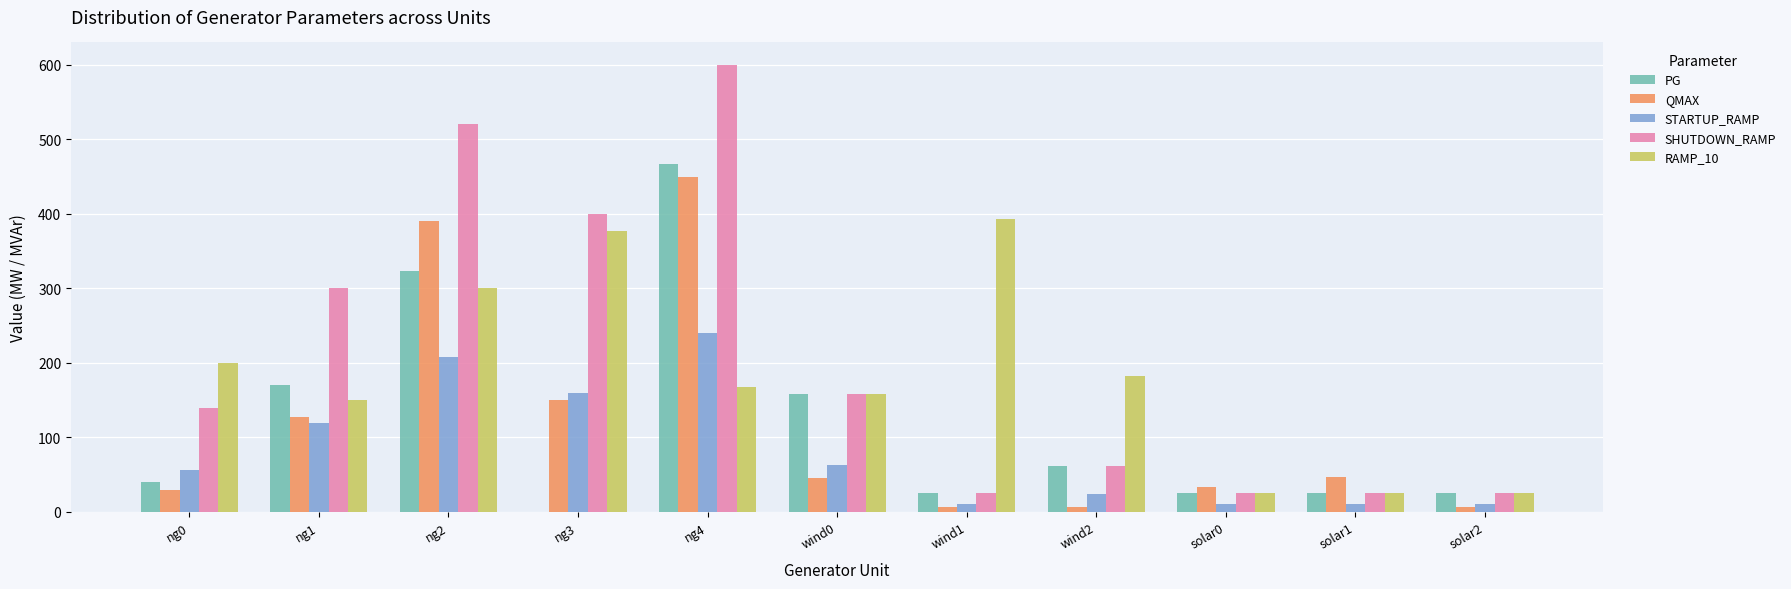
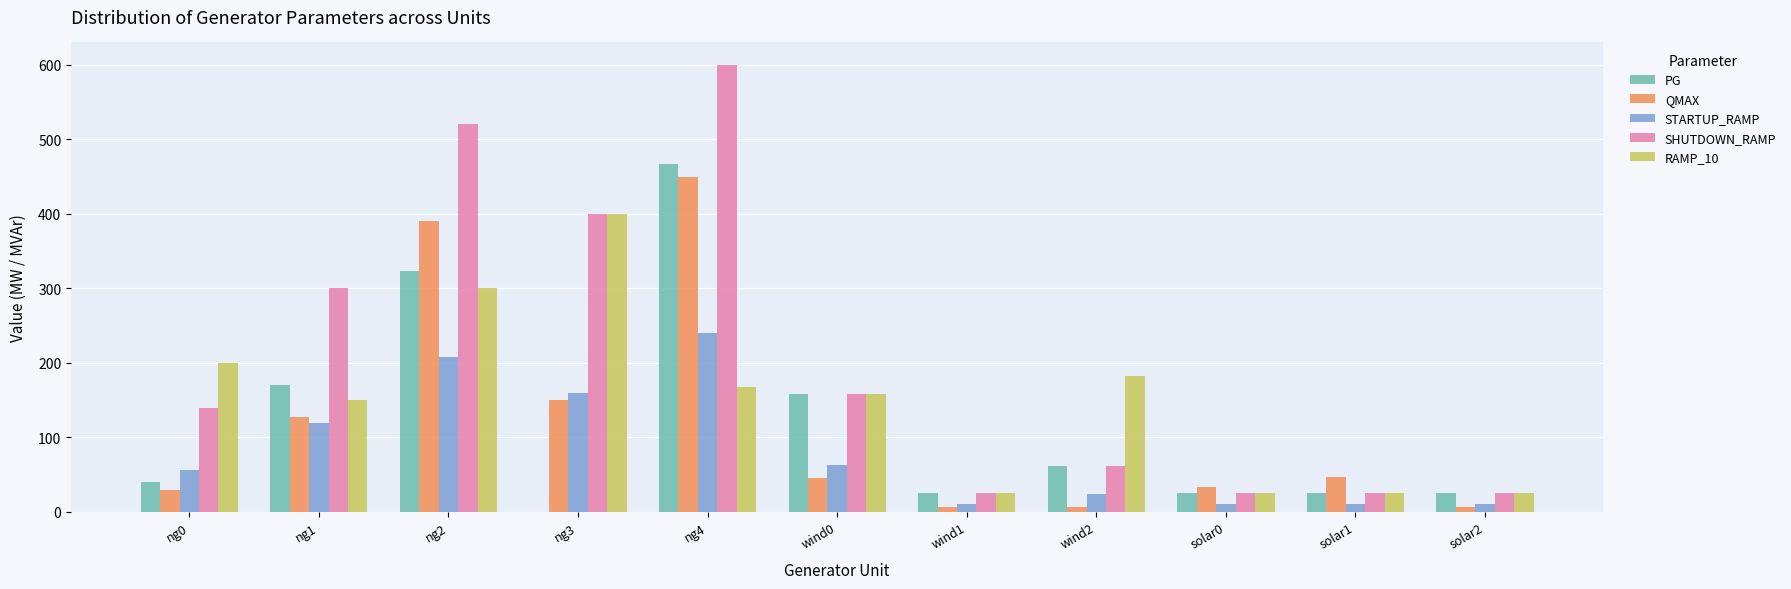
RAMP_10, ng3: 380 -> 400
RAMP_10, wind1: 390 -> 30
